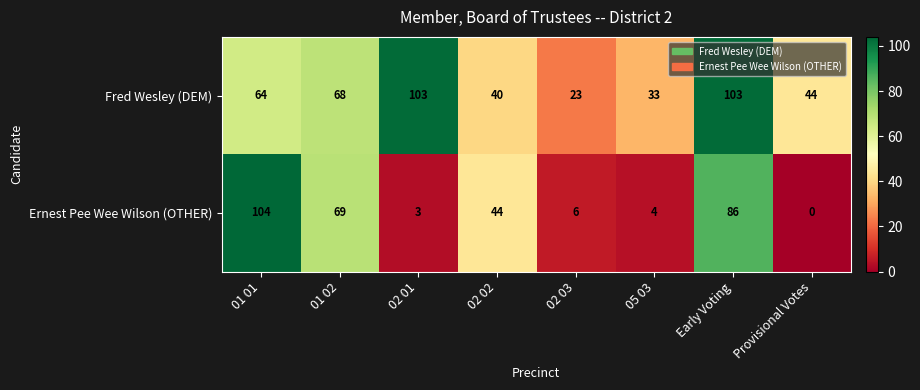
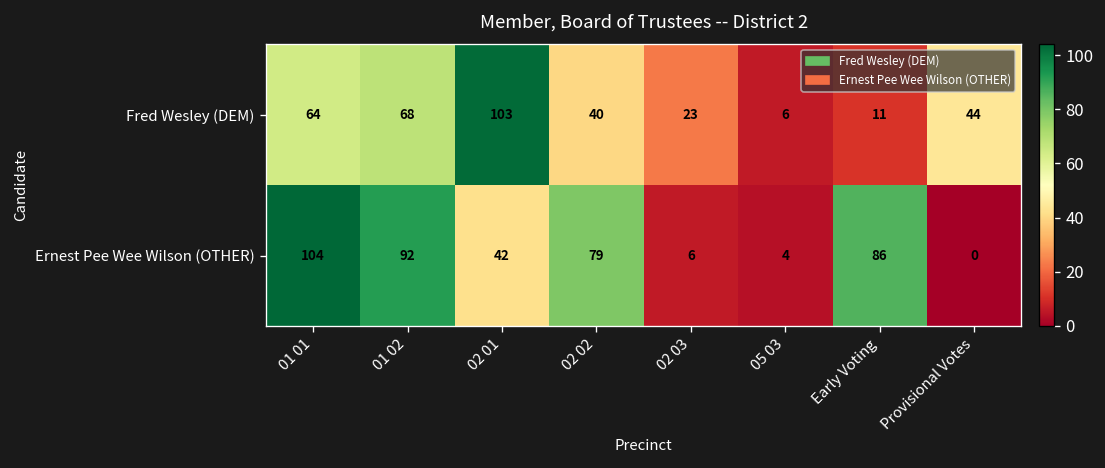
Fred Wesley (DEM), 05 03: 33 -> 6
Fred Wesley (DEM), Early Voting: 103 -> 11
Ernest Pee Wee Wilson (OTHER), 01 02: 69 -> 92
Ernest Pee Wee Wilson (OTHER), 02 01: 3 -> 42
Ernest Pee Wee Wilson (OTHER), 02 02: 44 -> 79
